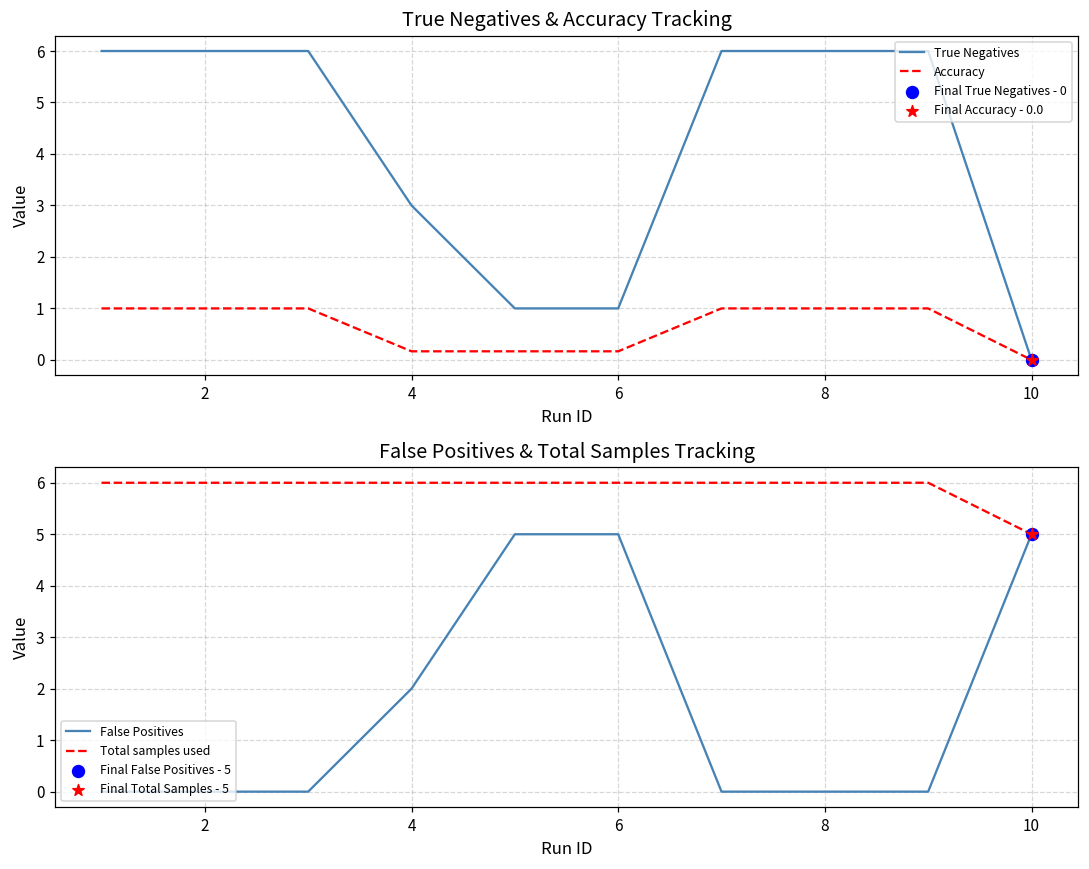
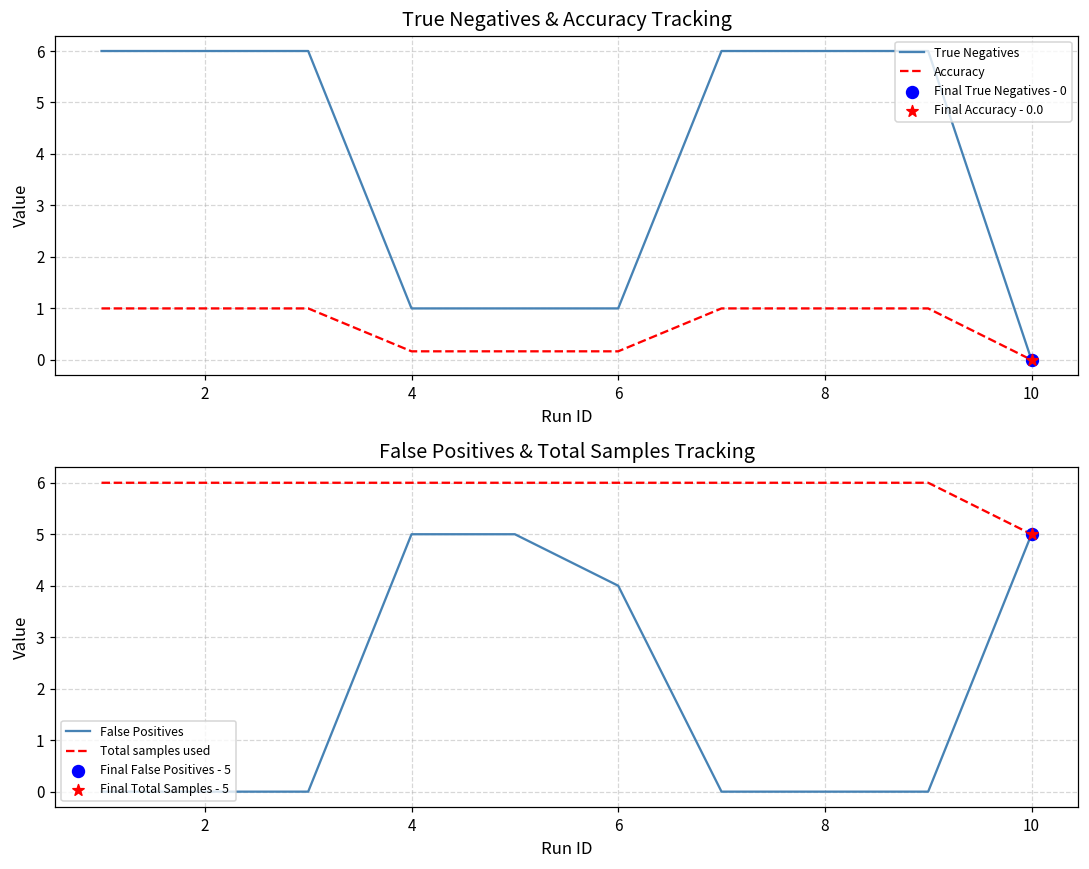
True Negatives & Accuracy Tracking, True Negatives, 4: 3 -> 1
False Positives & Total Samples Tracking, False Positives, 4: 2 -> 5
False Positives & Total Samples Tracking, False Positives, 6: 5 -> 4
